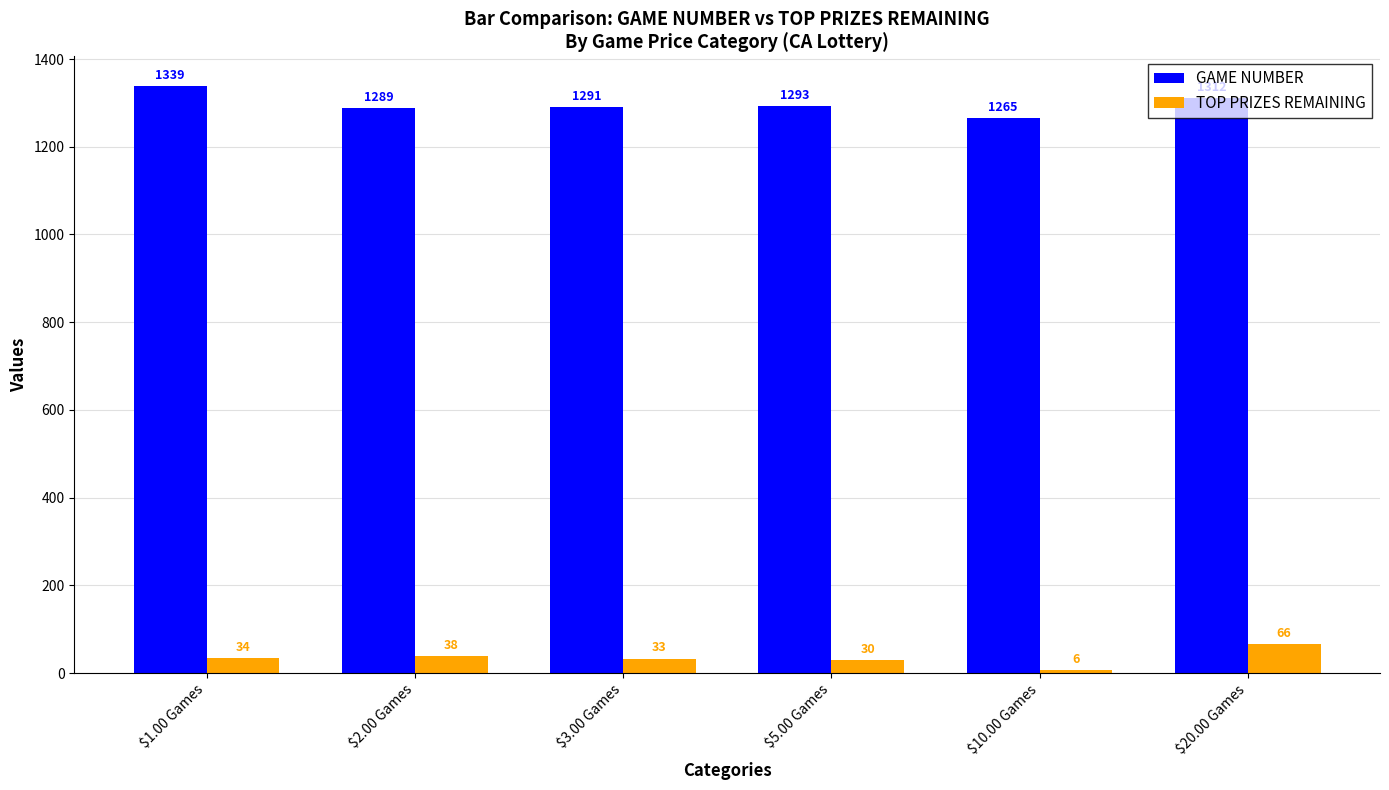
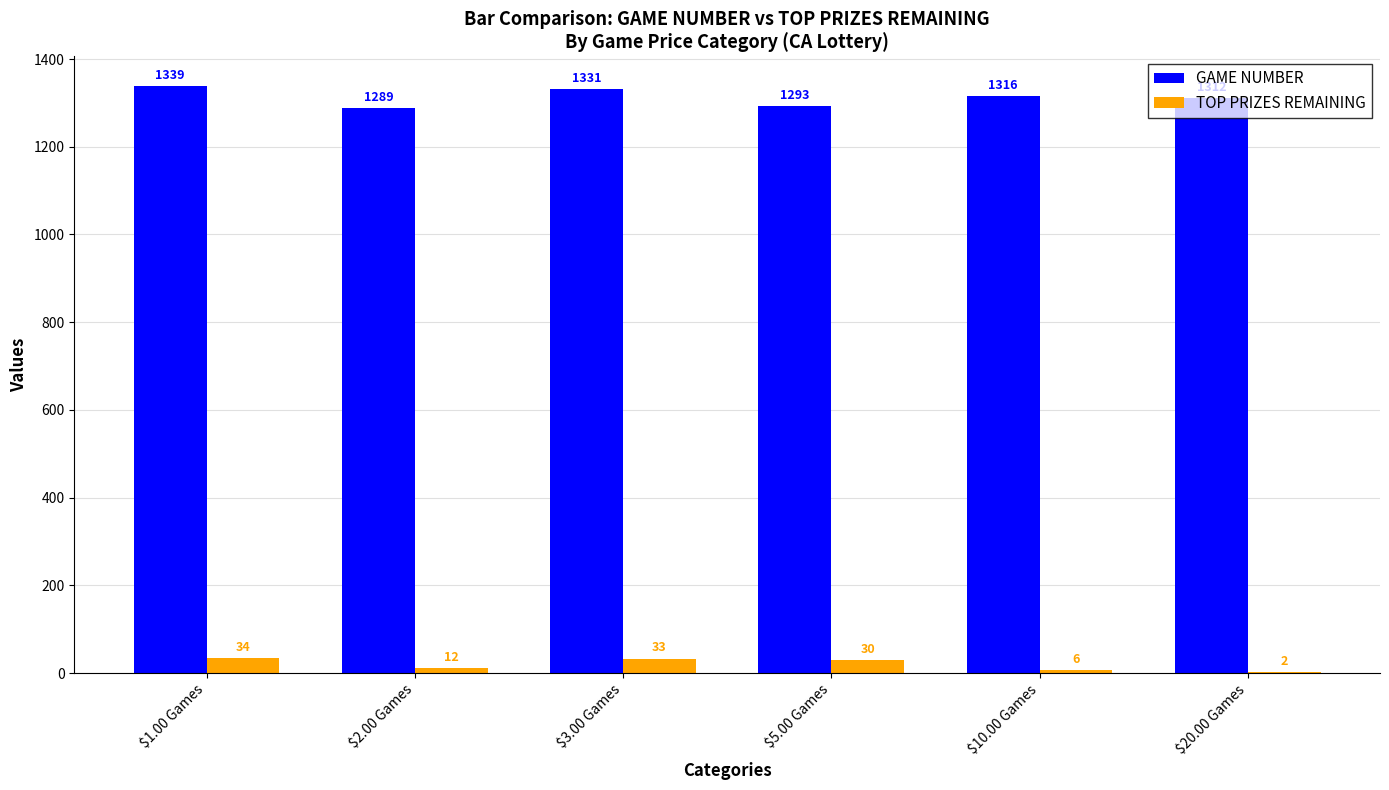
TOP PRIZES REMAINING, $2.00 Games: 38 -> 12
GAME NUMBER, $3.00 Games: 1291 -> 1331
GAME NUMBER, $10.00 Games: 1265 -> 1316
TOP PRIZES REMAINING, $20.00 Games: 66 -> 2
